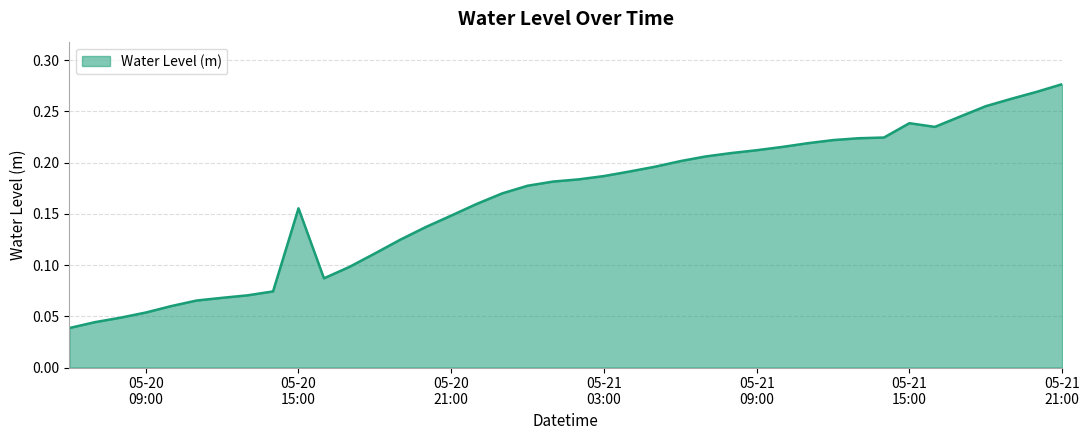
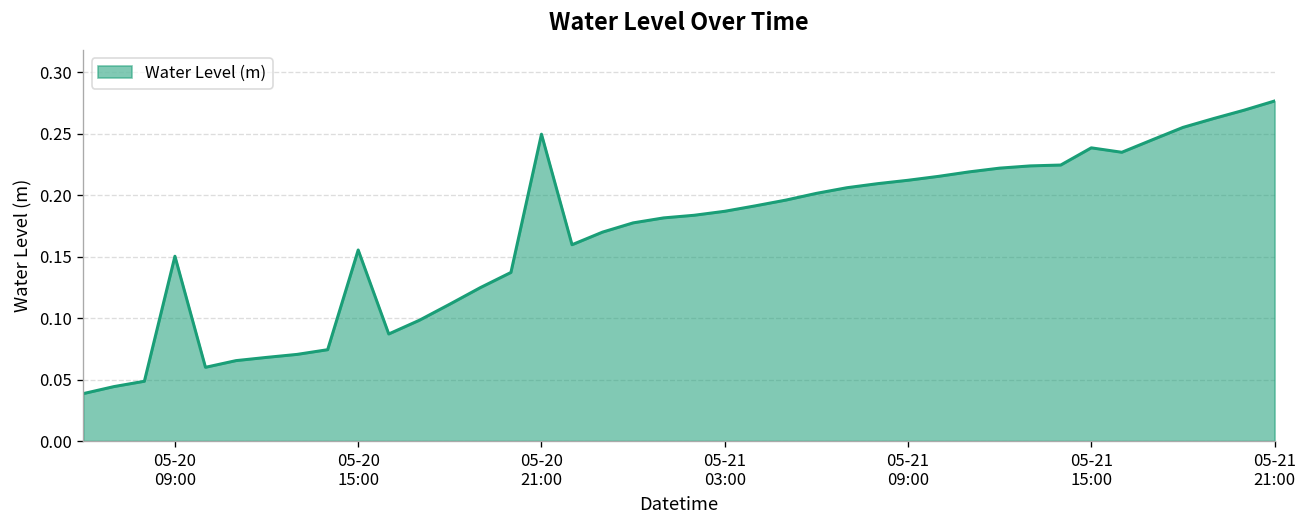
05-20 09:00: 0.054 -> 0.150
05-20 21:00: 0.148 -> 0.250
